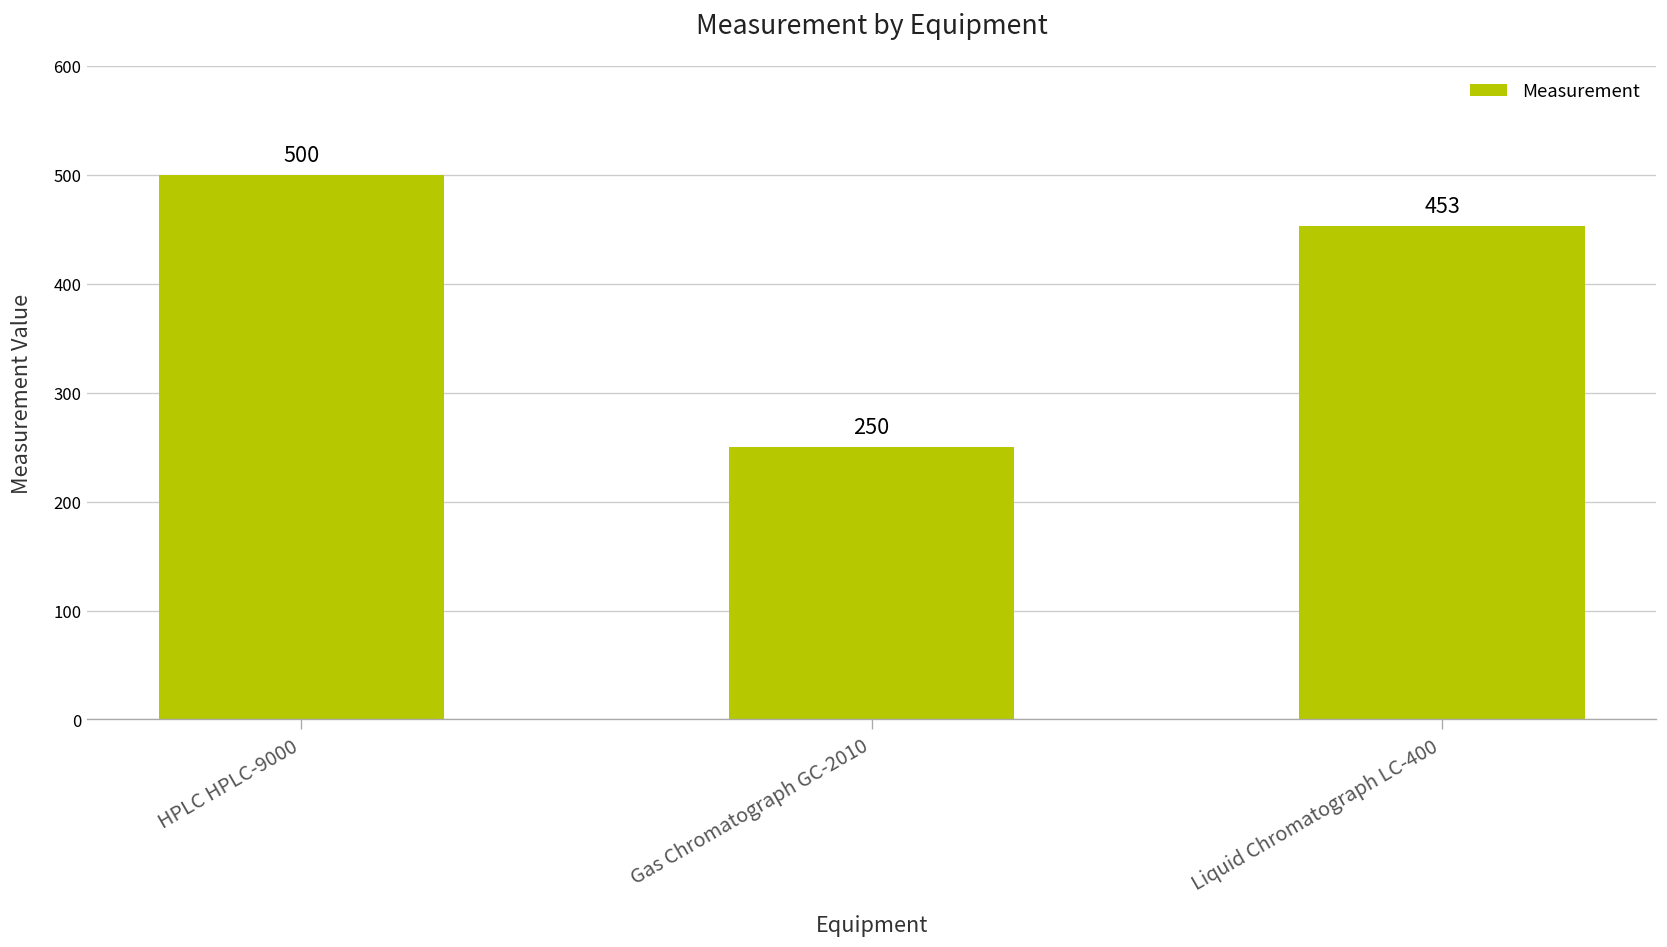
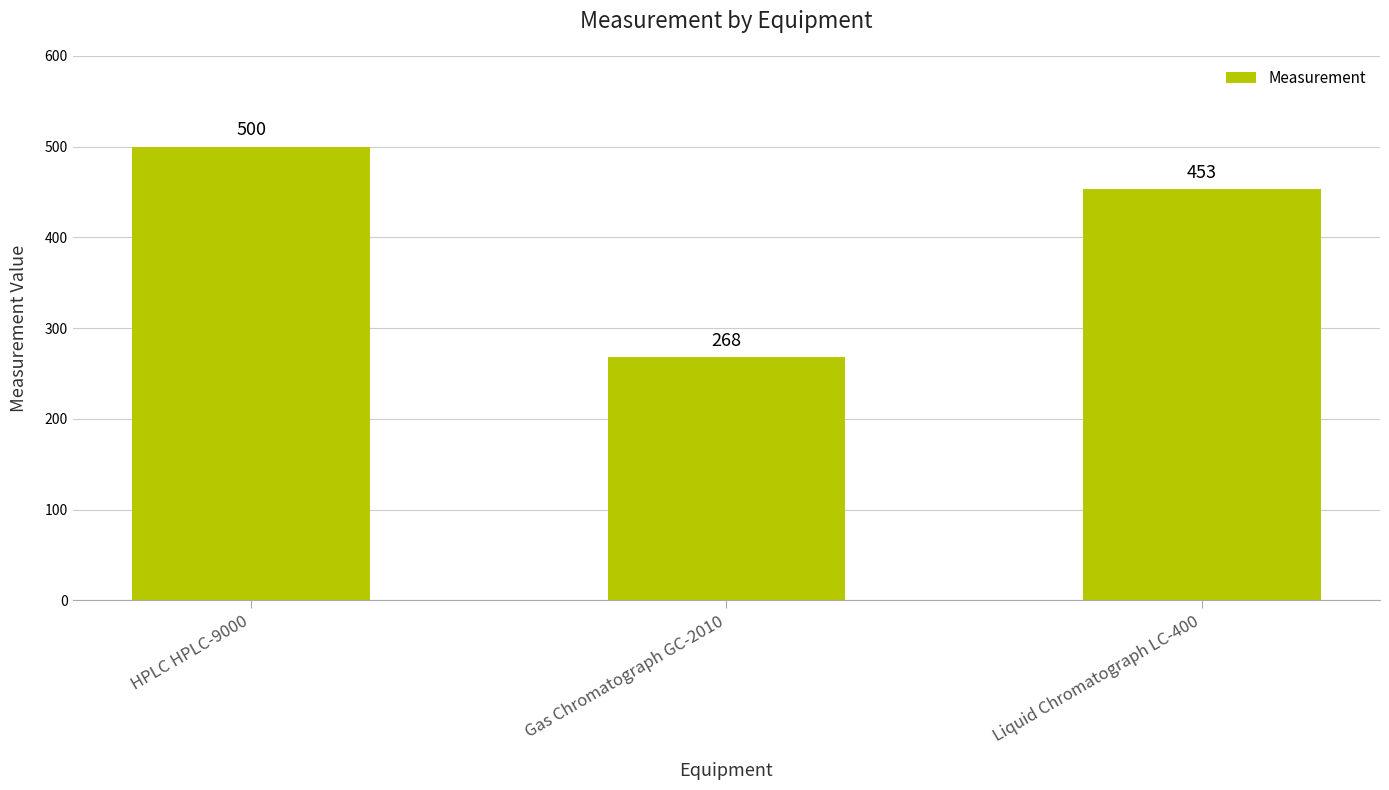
Gas Chromatograph GC-2010: 250 -> 268
